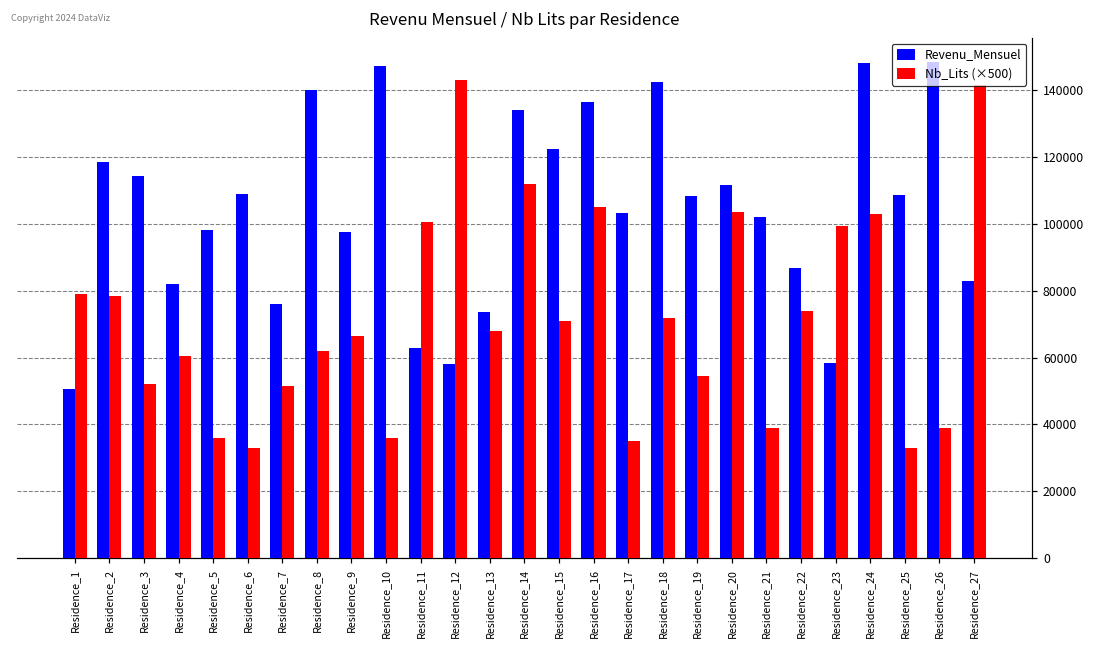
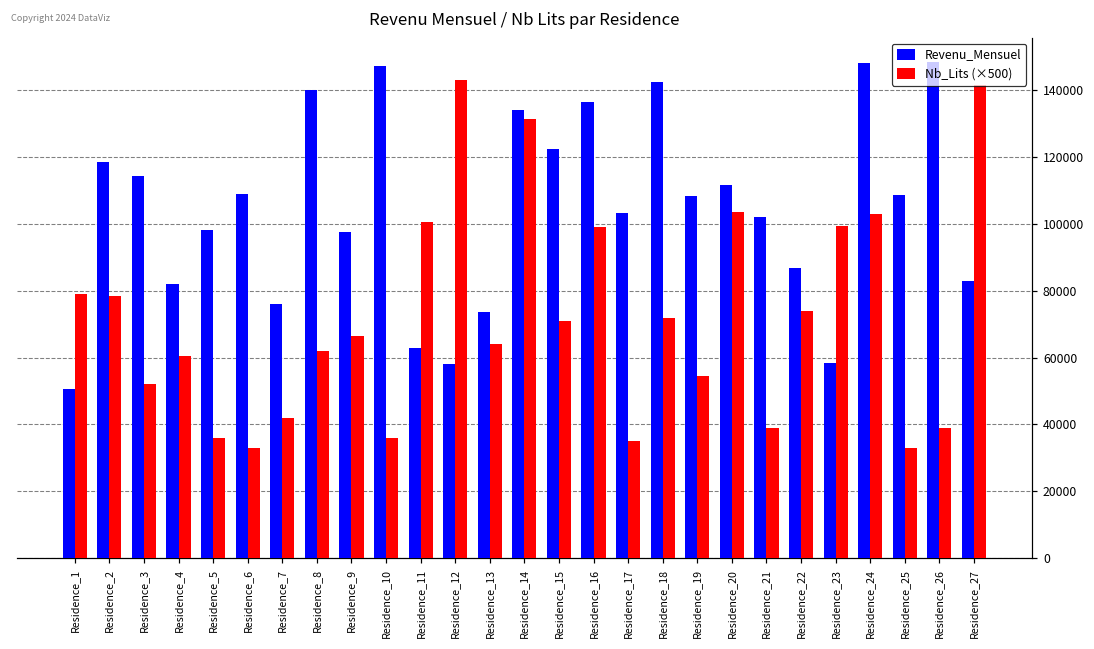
Nb_Lits (×500), Residence_7: 52000 -> 42000
Nb_Lits (×500), Residence_13: 68000 -> 64000
Nb_Lits (×500), Residence_14: 112000 -> 132000
Nb_Lits (×500), Residence_16: 105000 -> 99000
